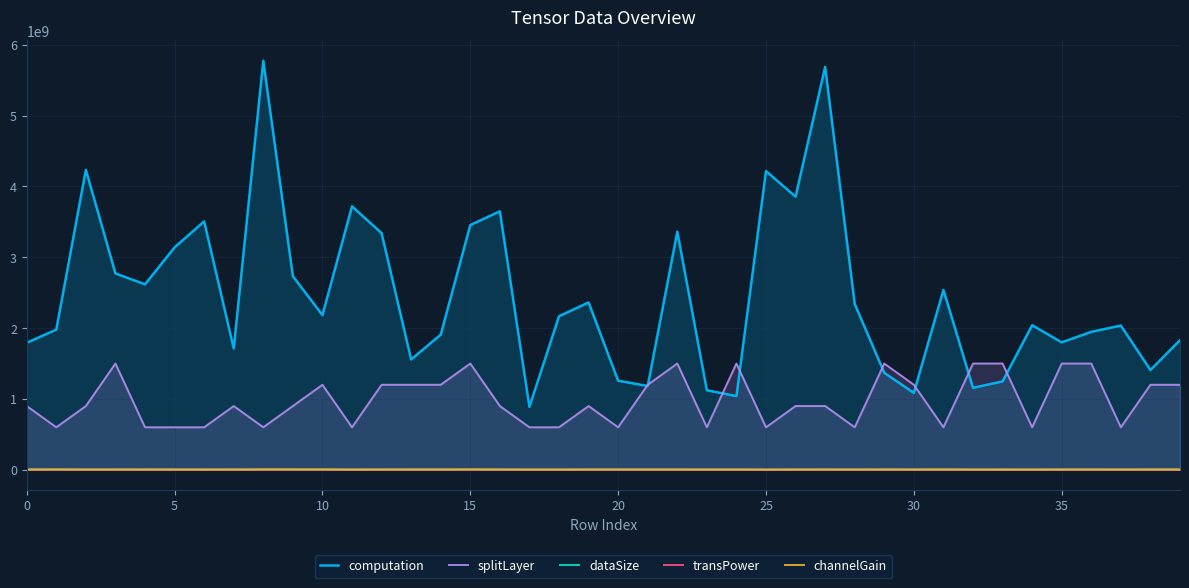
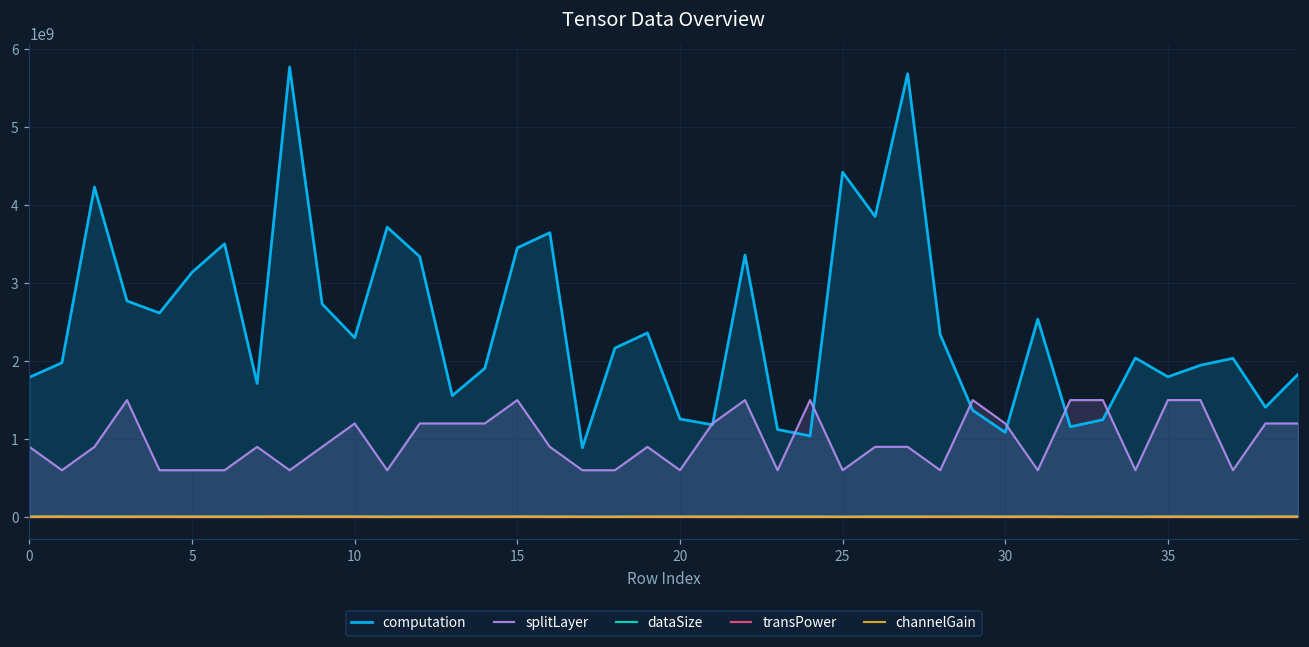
computation, 10: 2200000000 -> 2300000000
computation, 25: 4200000000 -> 4400000000
